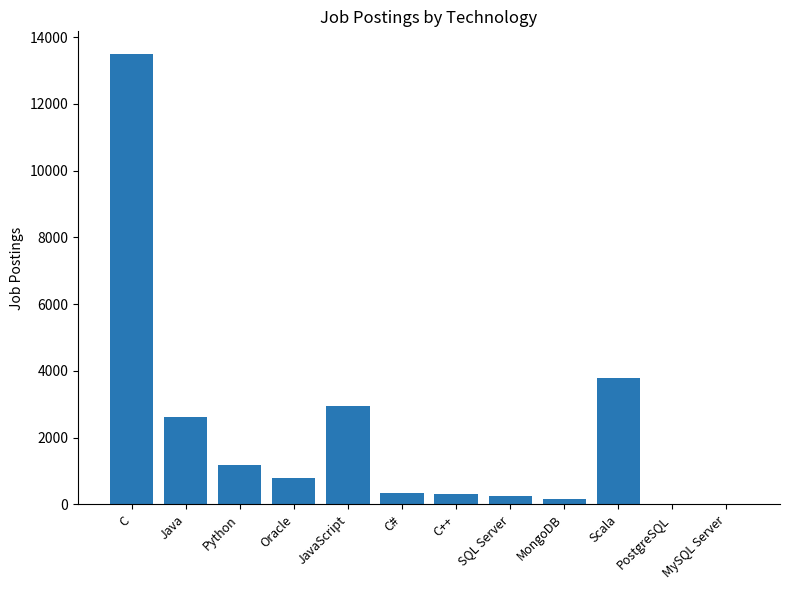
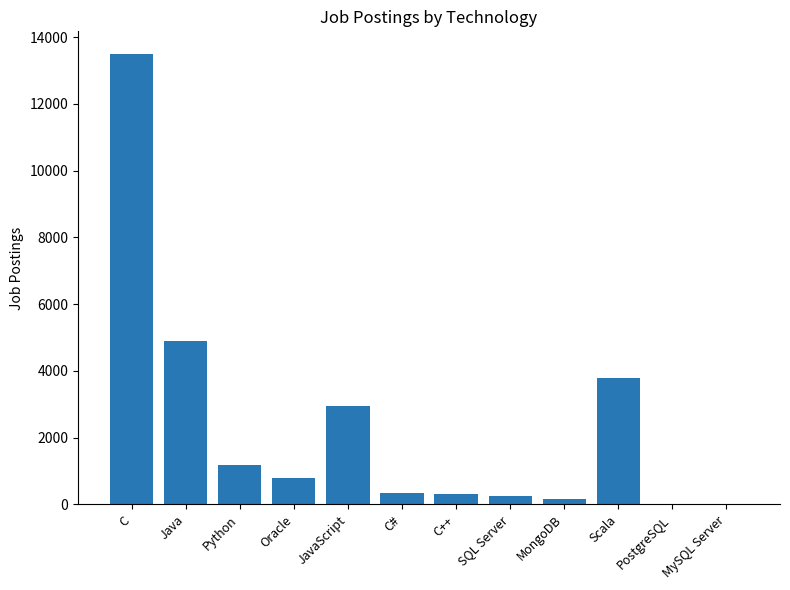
Java: 2600 -> 4900
